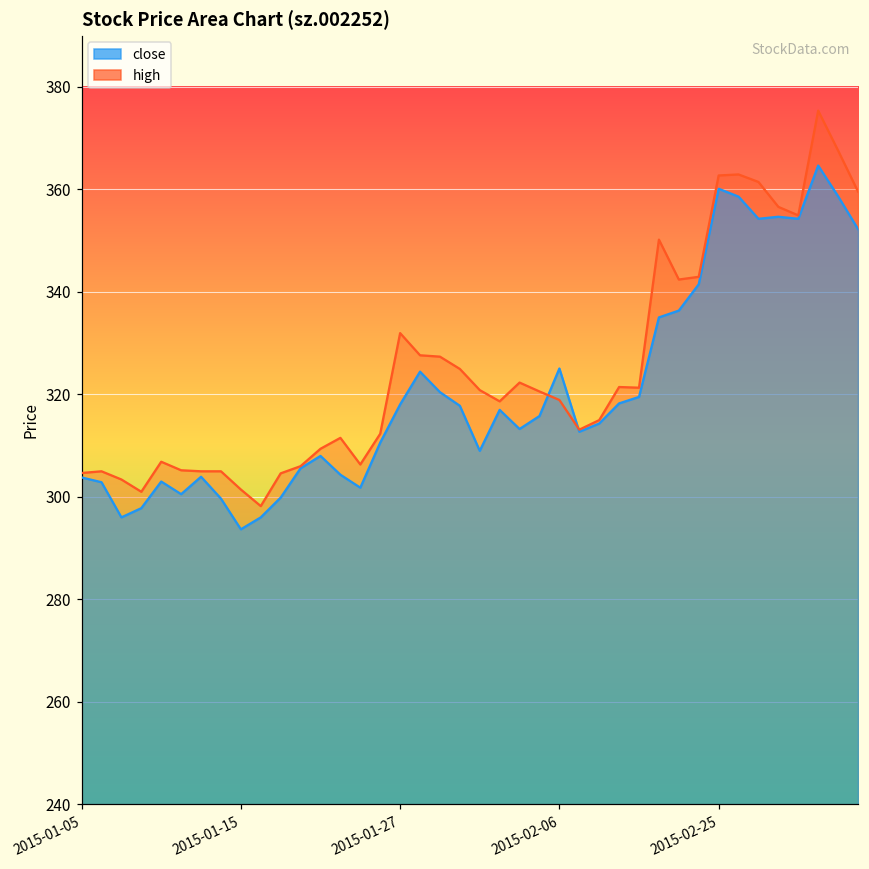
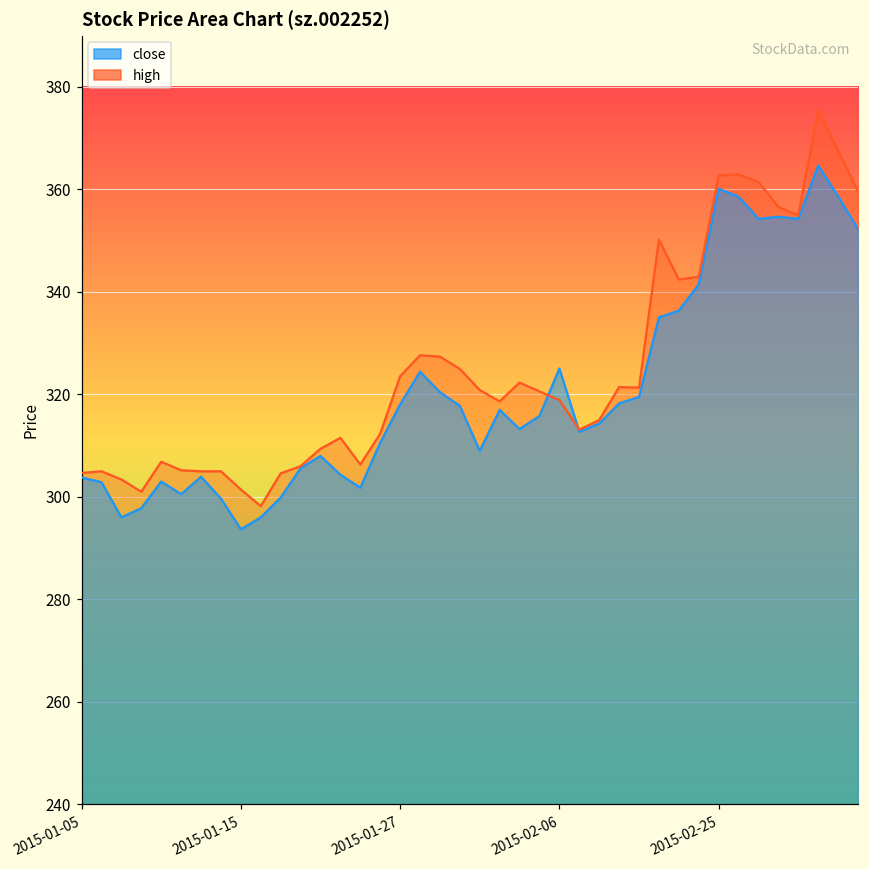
high, 2015-01-27: 332 -> 324
